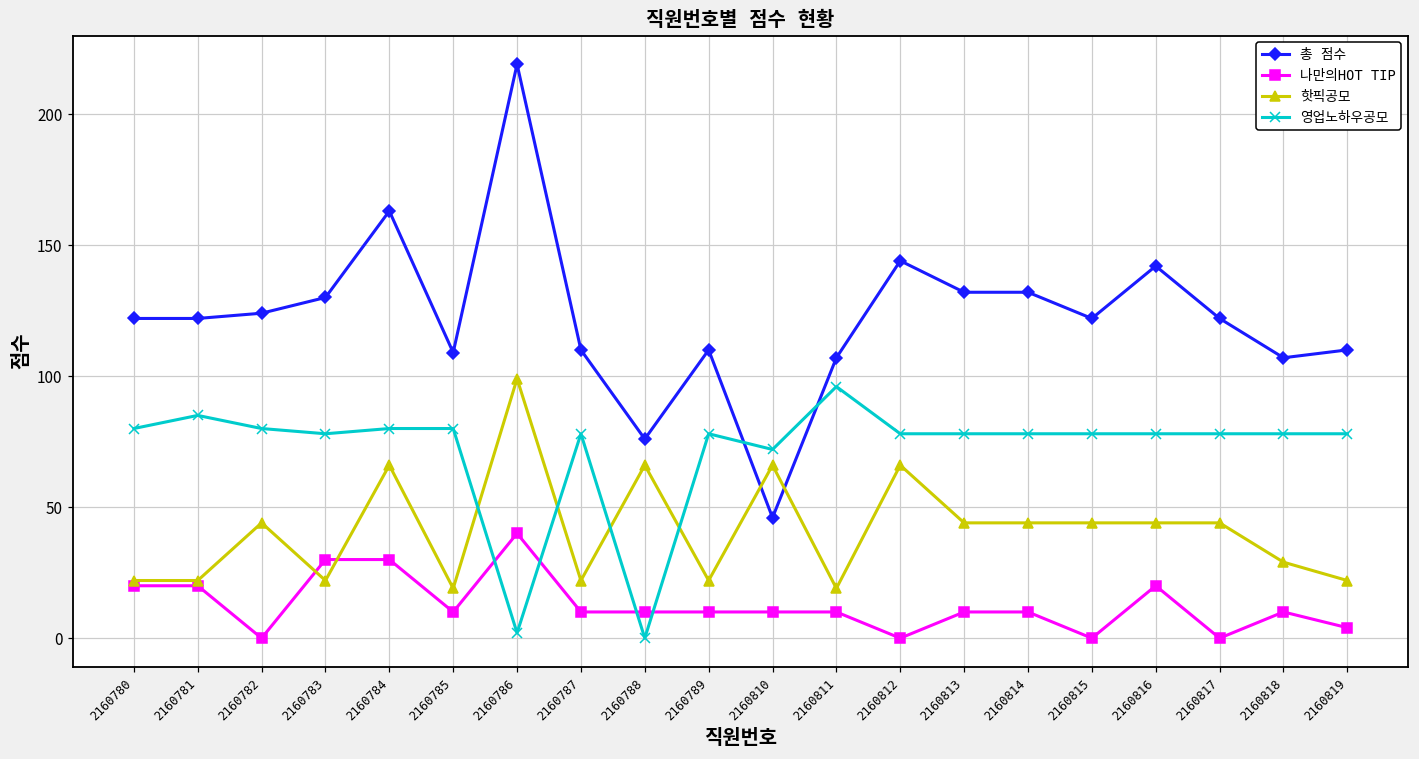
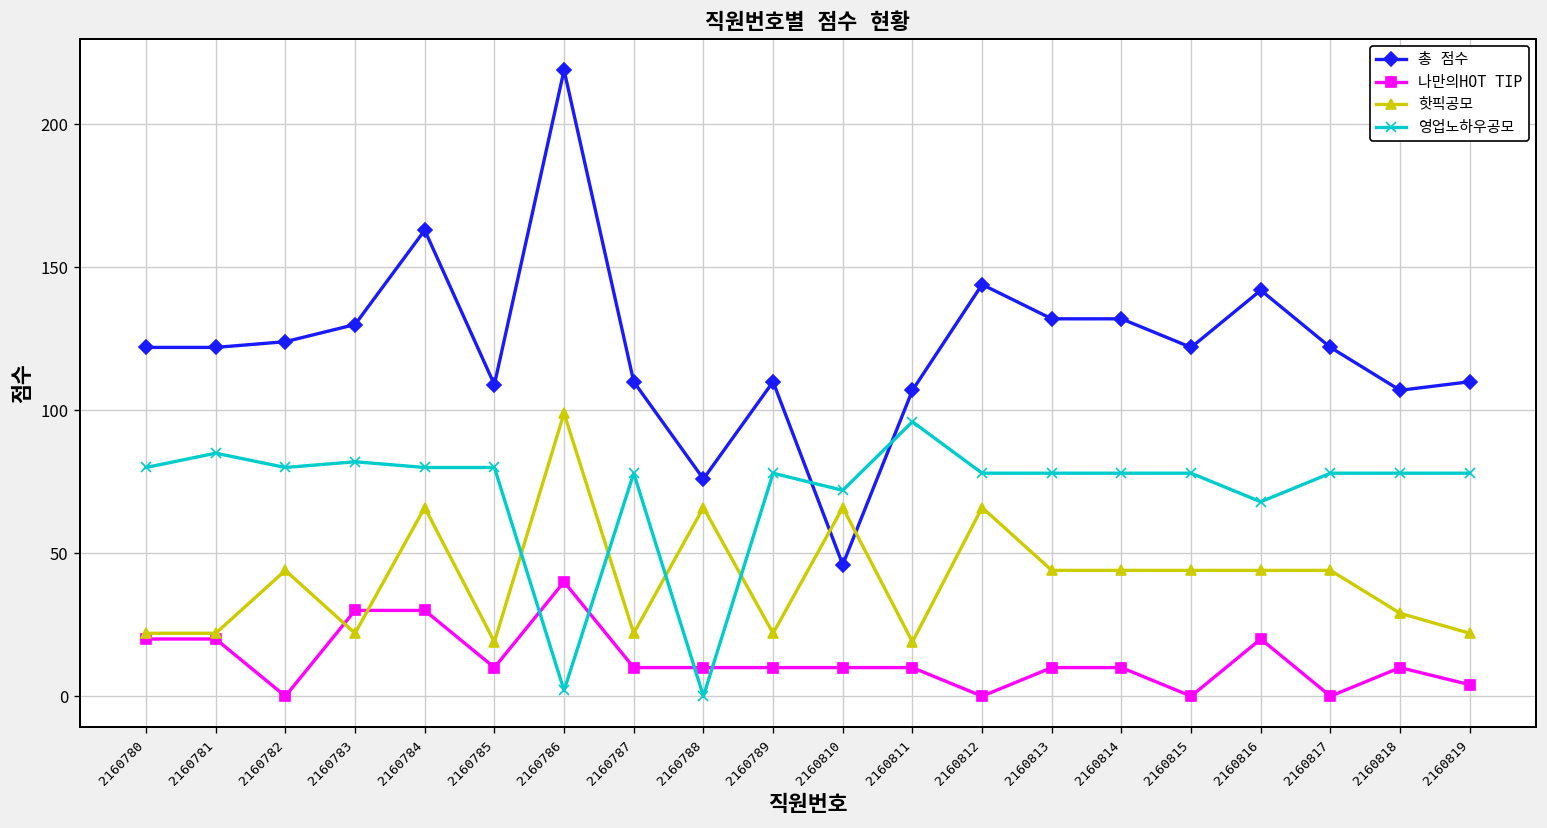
영업노하우공모, 2160783: 78 -> 82
영업노하우공모, 2160816: 78 -> 68
